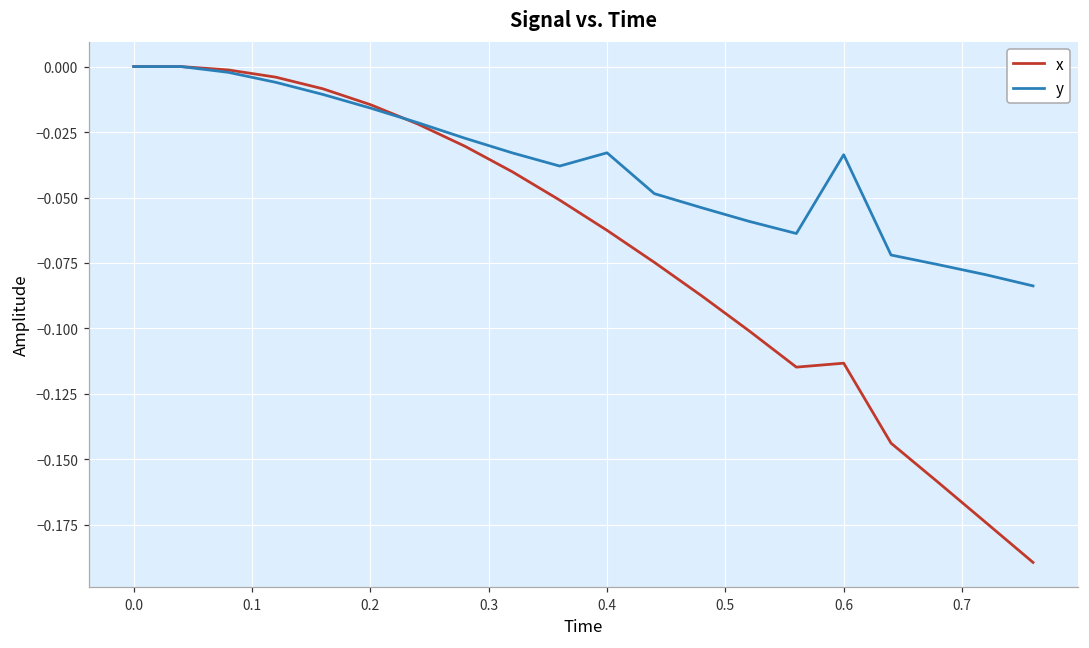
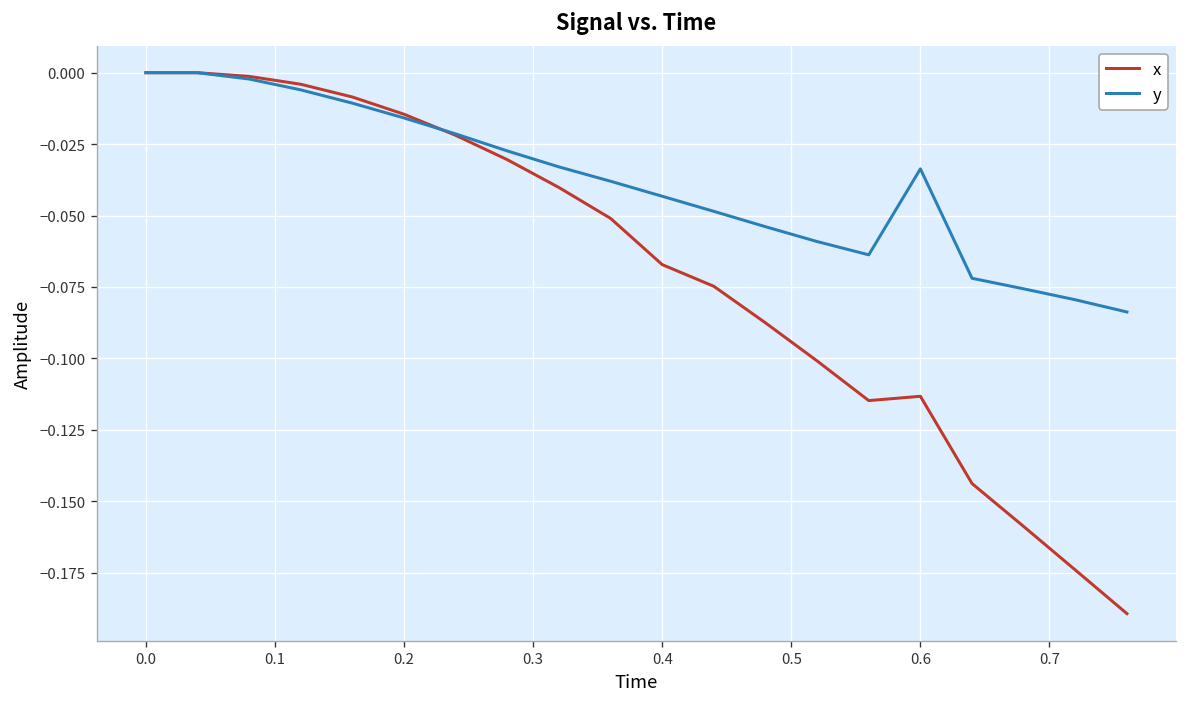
x, 0.4: -0.063 -> -0.067
y, 0.4: -0.033 -> -0.043
